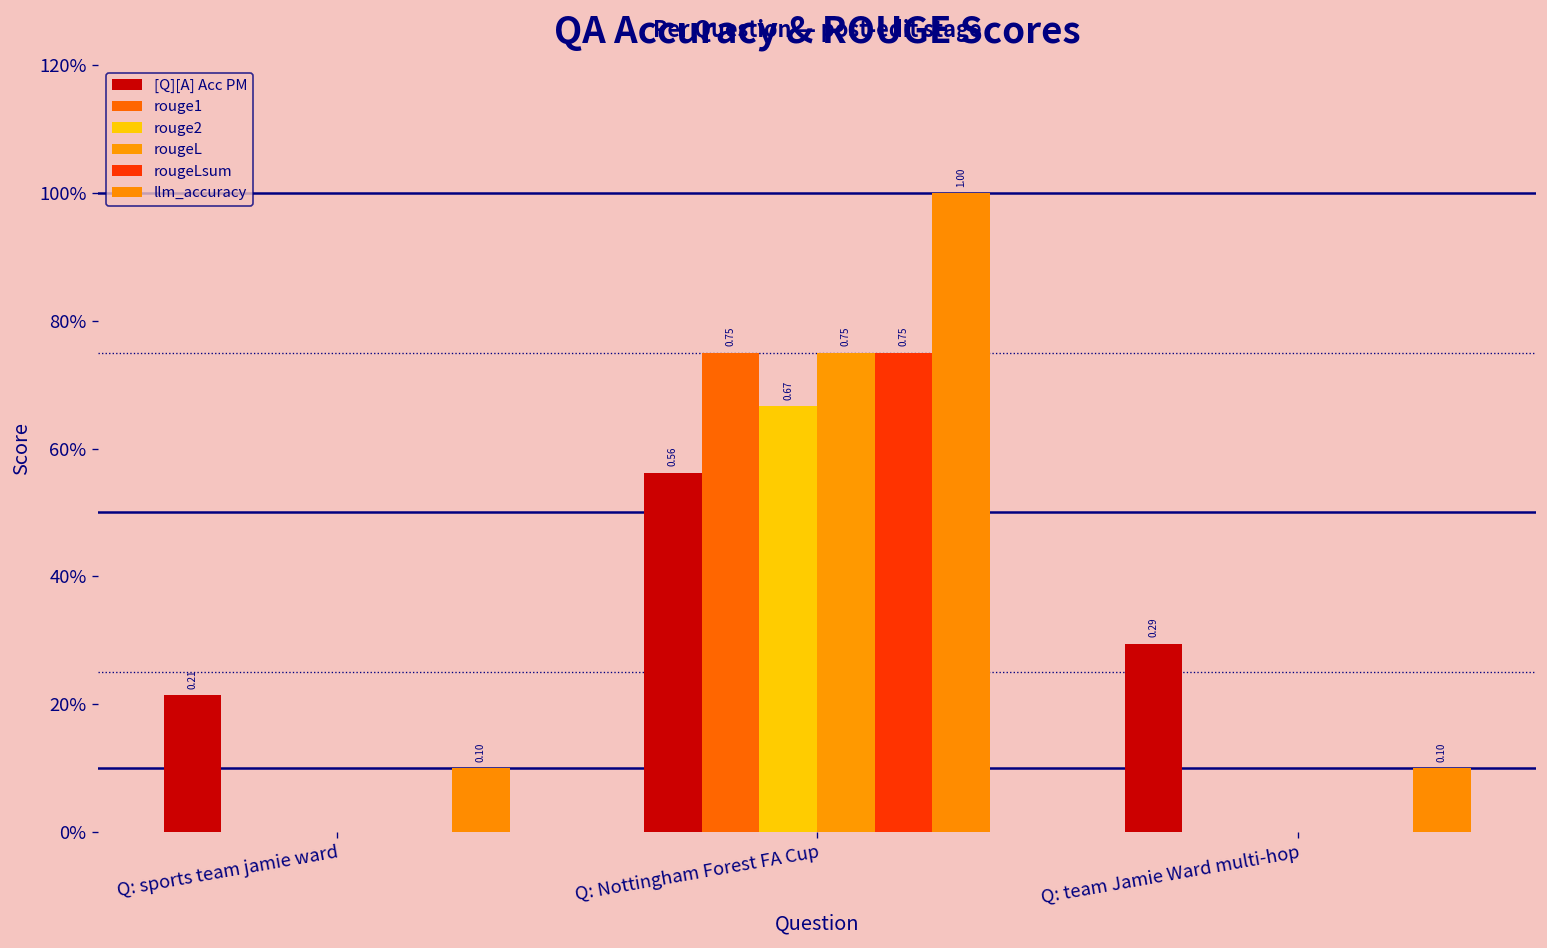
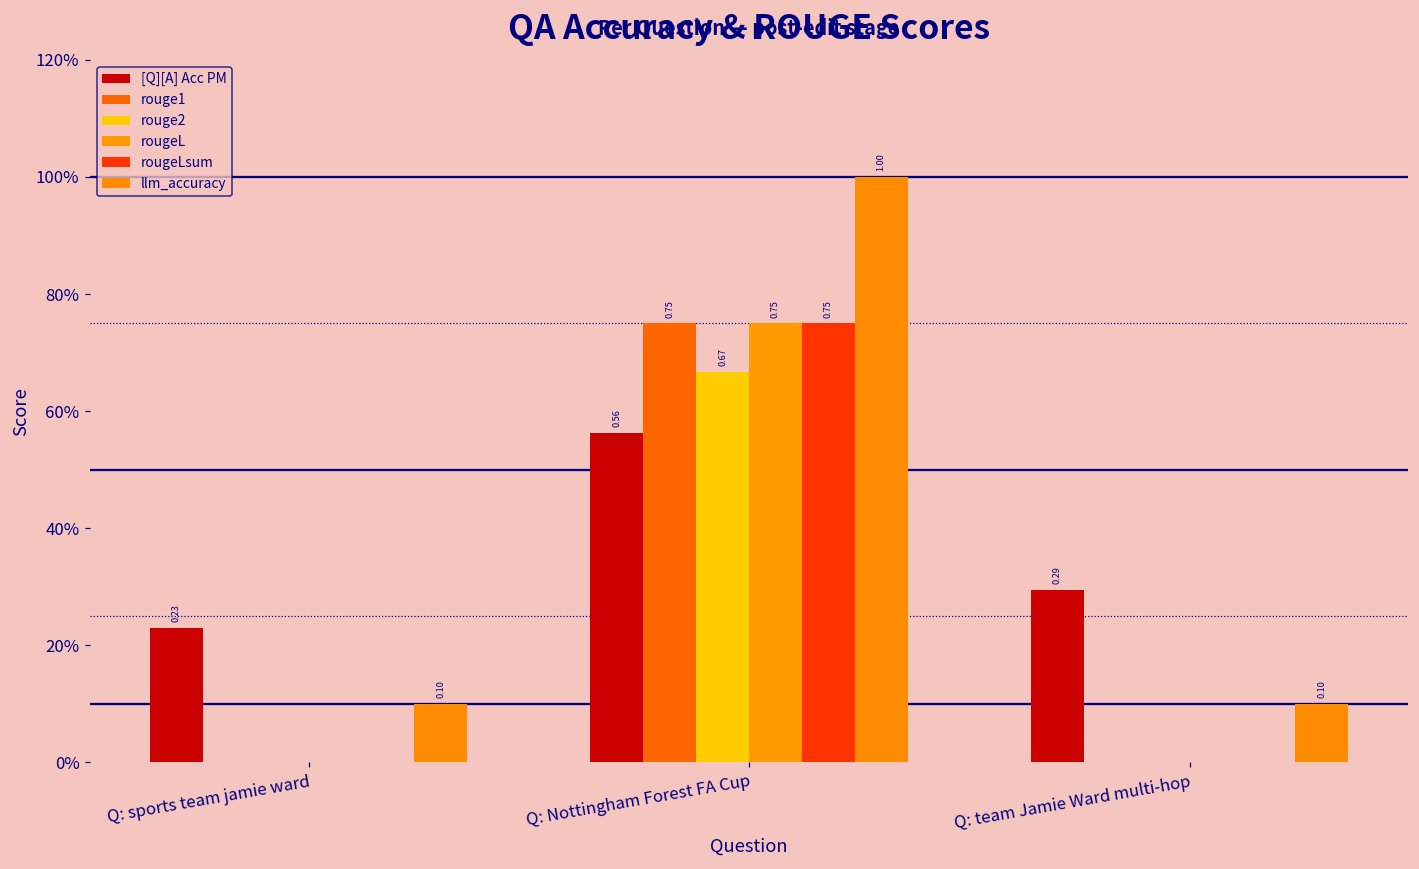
[Q][A] Acc PM, Q: sports team jamie ward: 0.21 -> 0.23
